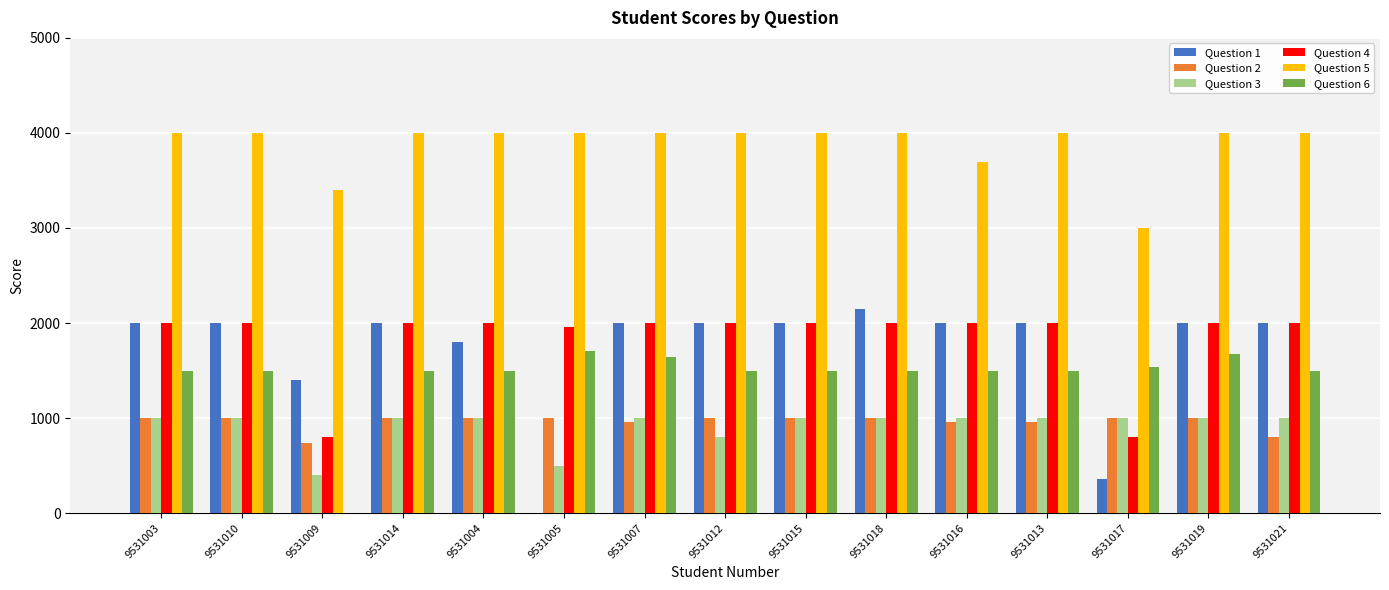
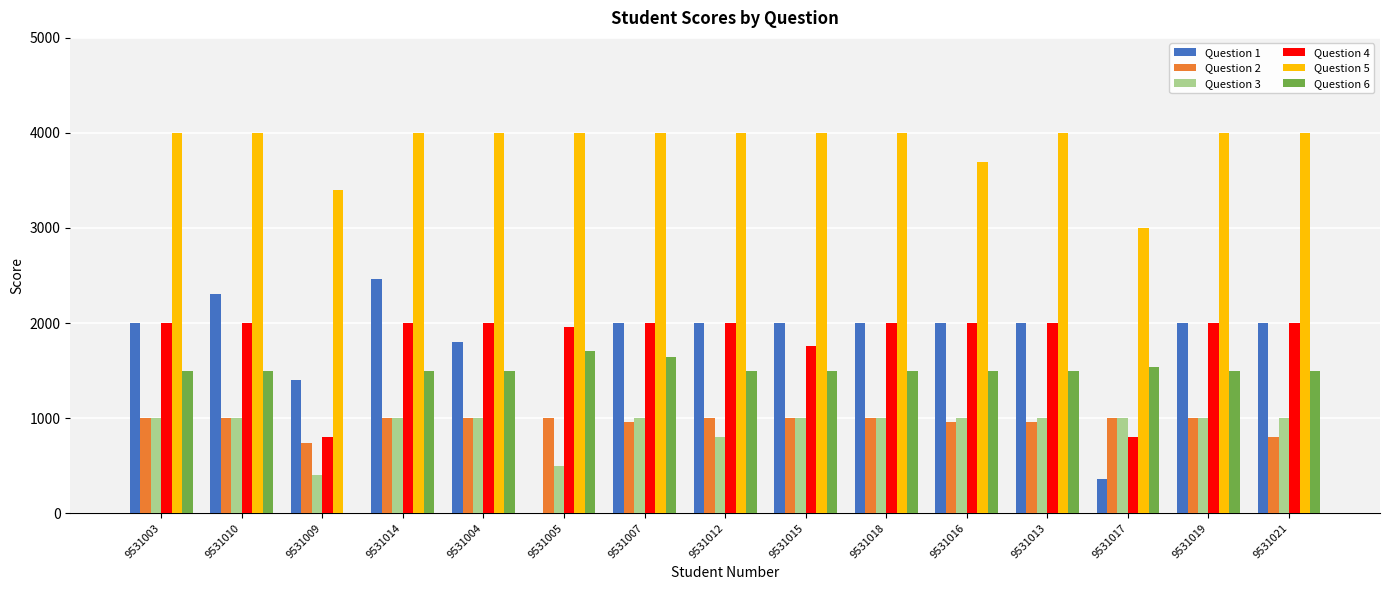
Question 1, 9531010: 2000 -> 2300
Question 1, 9531014: 2000 -> 2500
Question 4, 9531015: 2000 -> 1800
Question 1, 9531018: 2100 -> 2000
Question 6, 9531019: 1700 -> 1500
